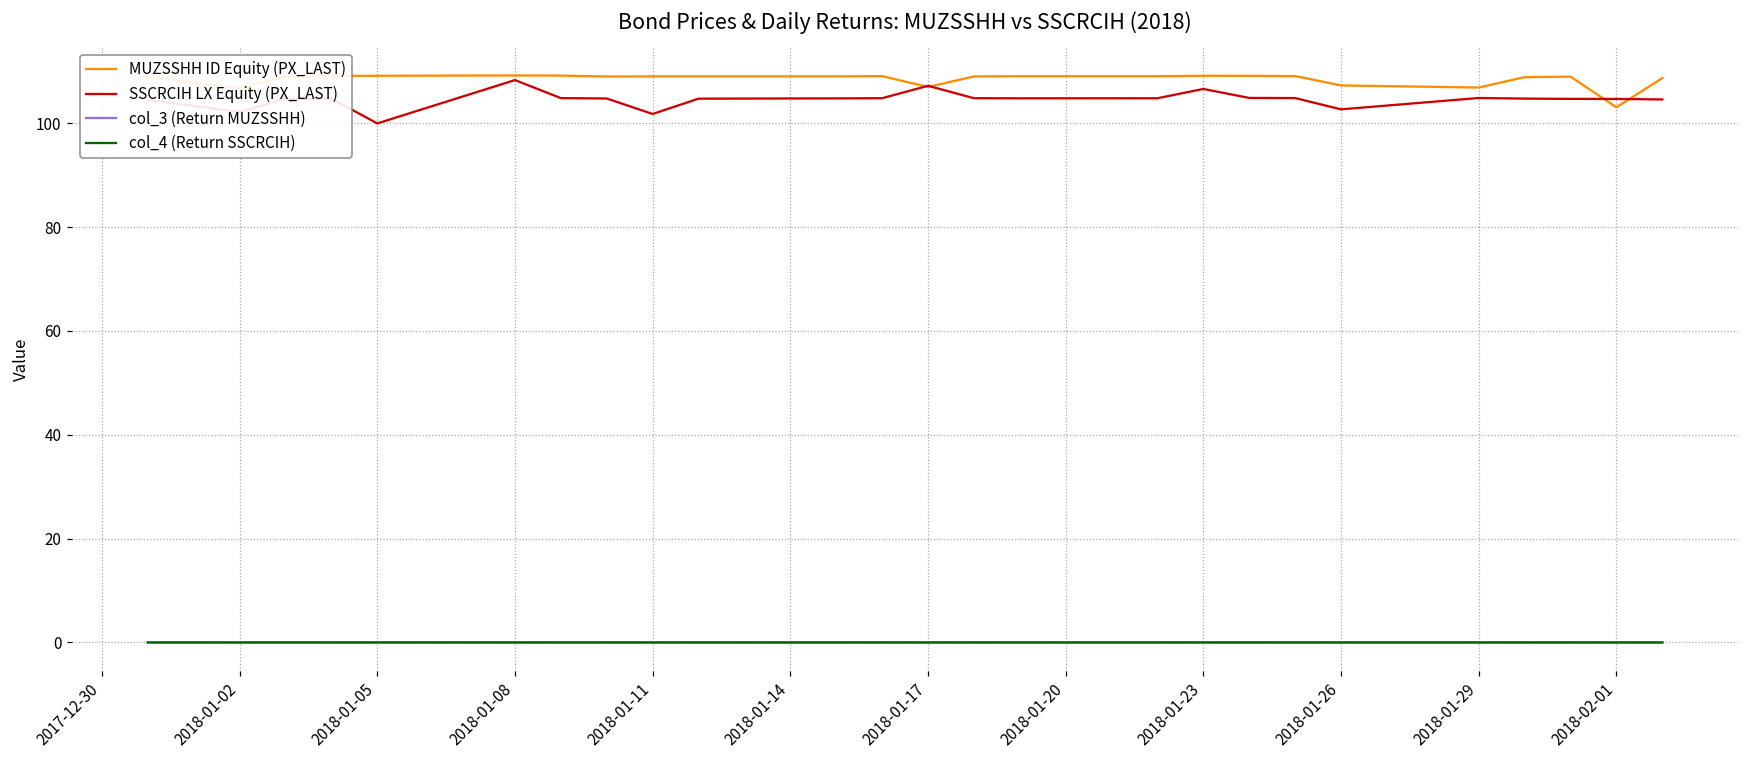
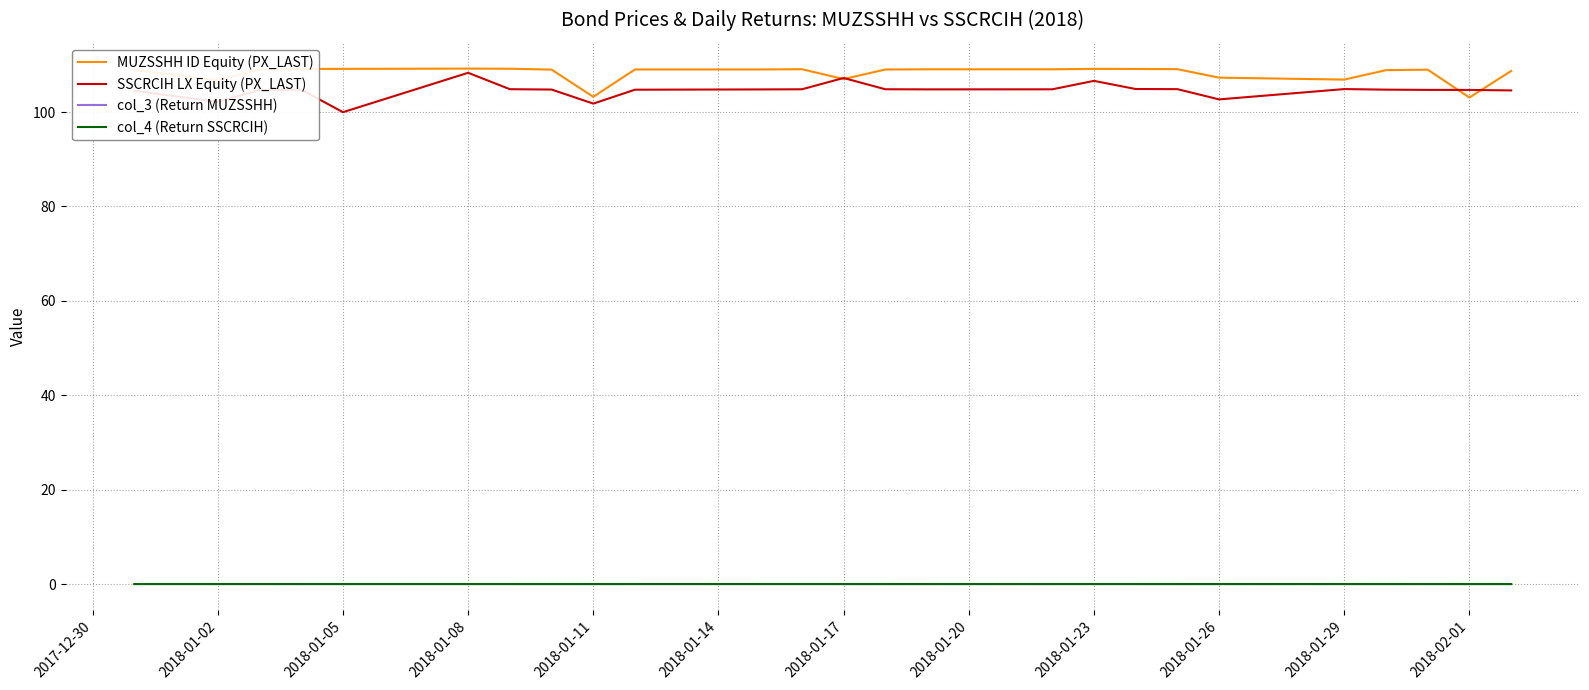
MUZSSHH ID Equity (PX_LAST), 2018-01-11: 109 -> 103
